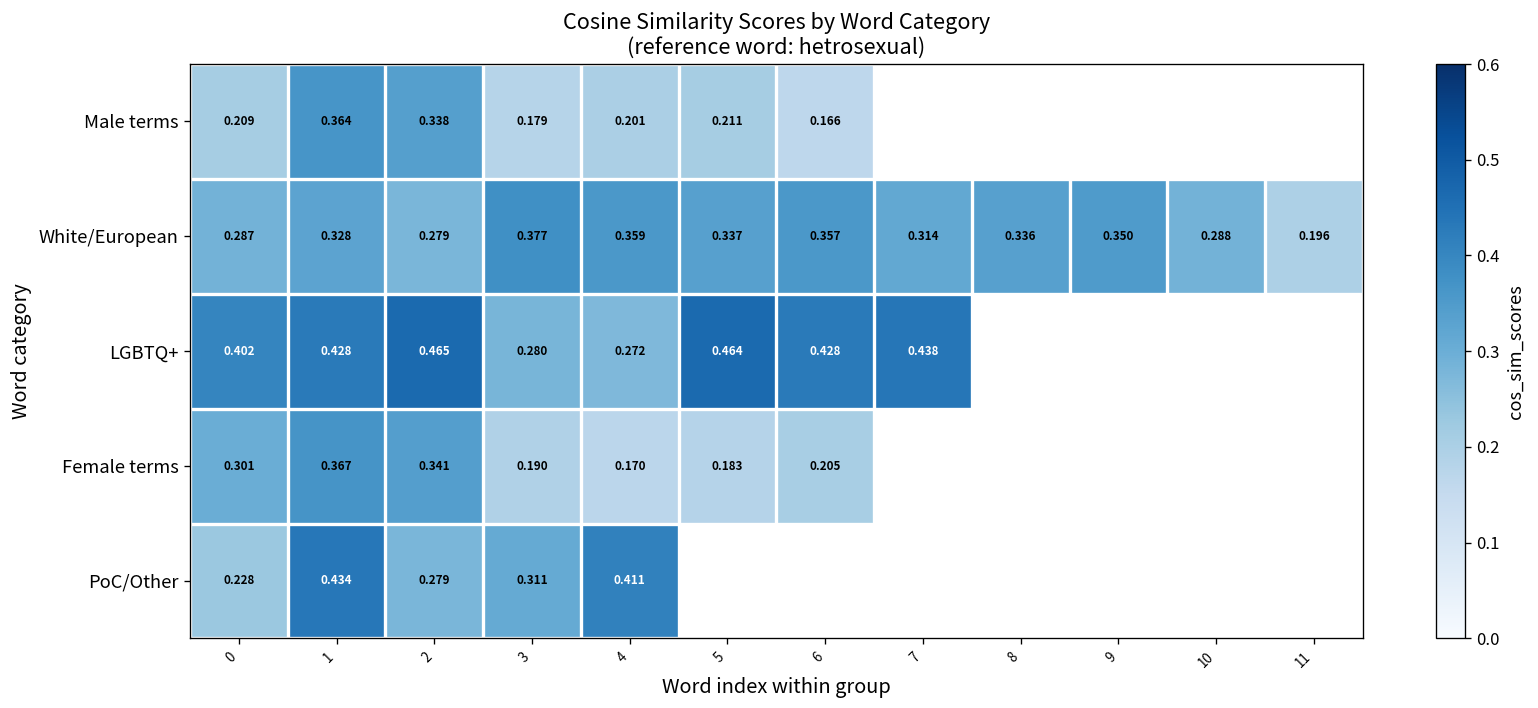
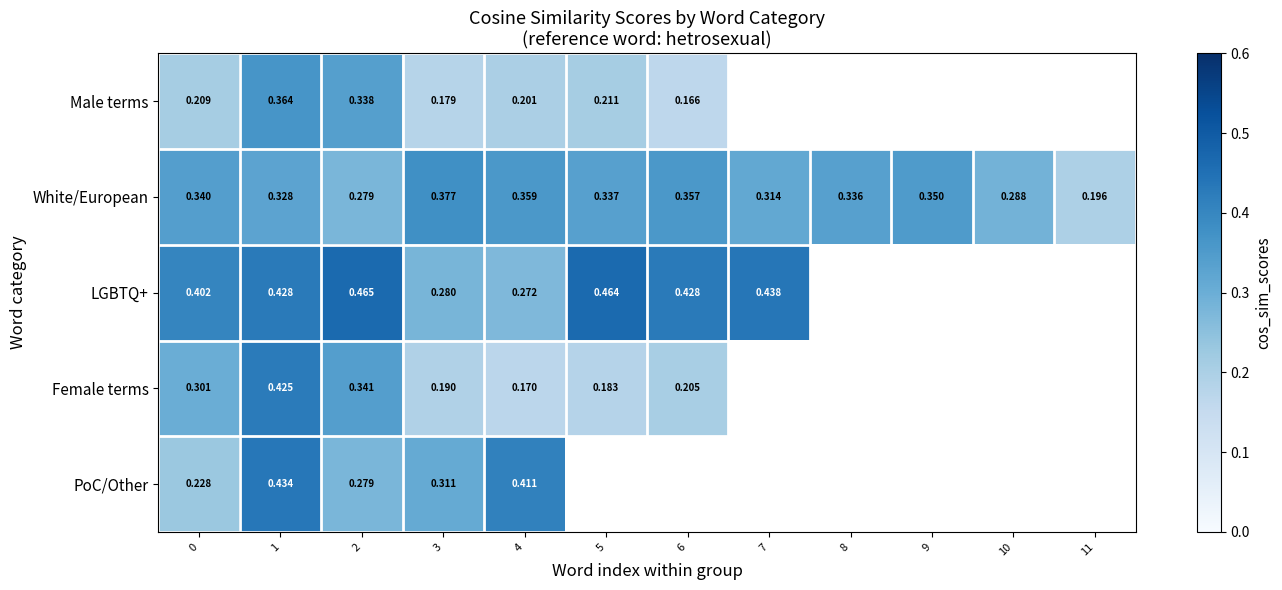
White/European, 0: 0.287 -> 0.340
Female terms, 1: 0.367 -> 0.425
